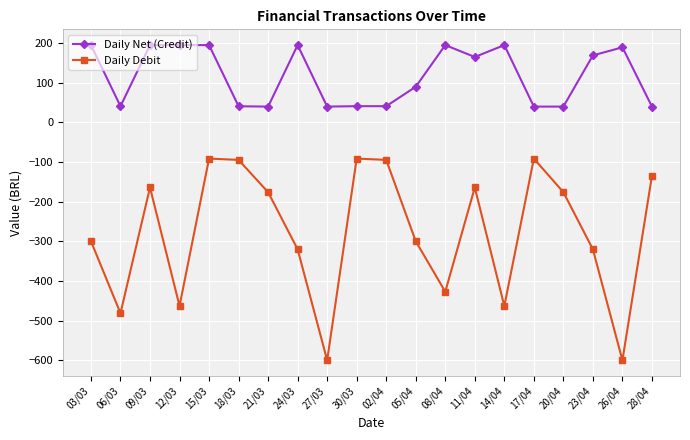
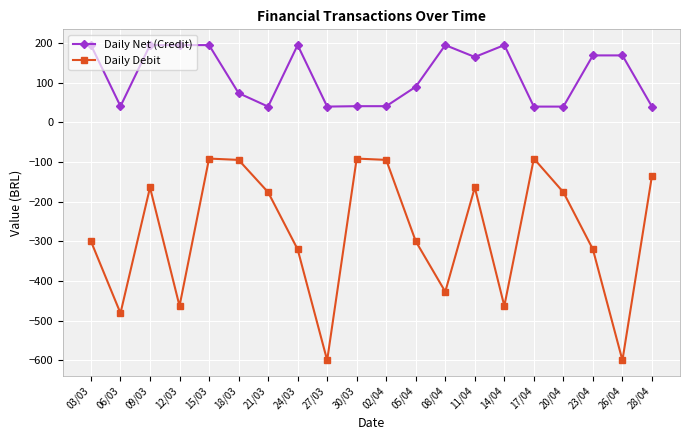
Daily Net (Credit), 18/03: 40 -> 70
Daily Net (Credit), 26/04: 190 -> 170
